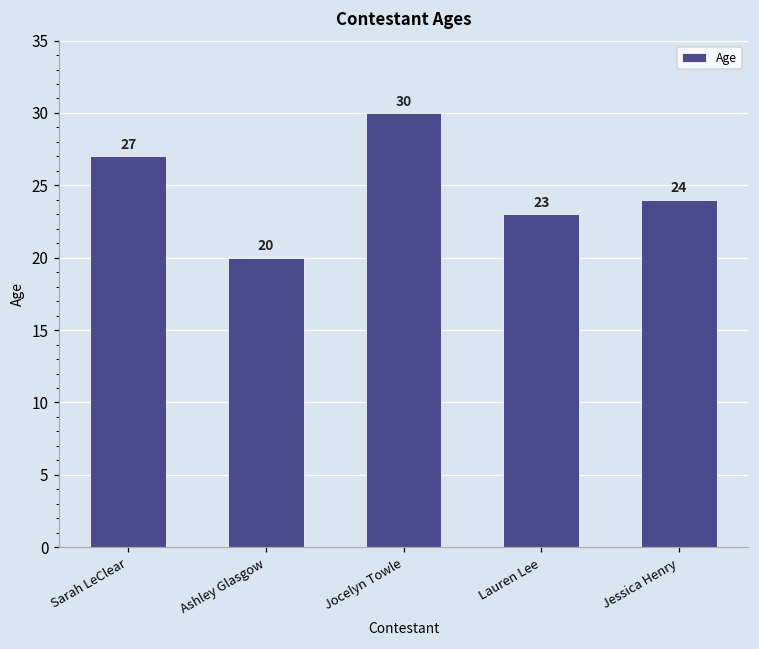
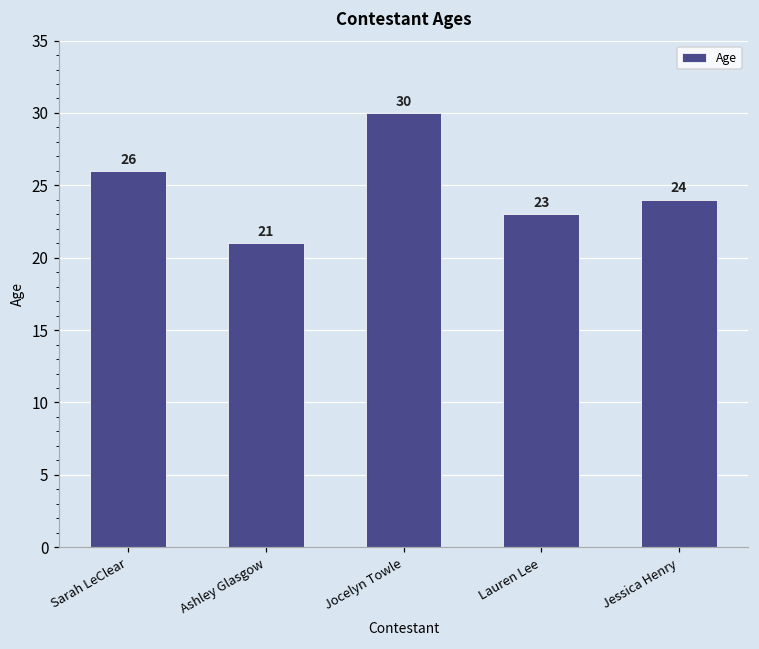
Sarah LeClear: 27 -> 26
Ashley Glasgow: 20 -> 21
